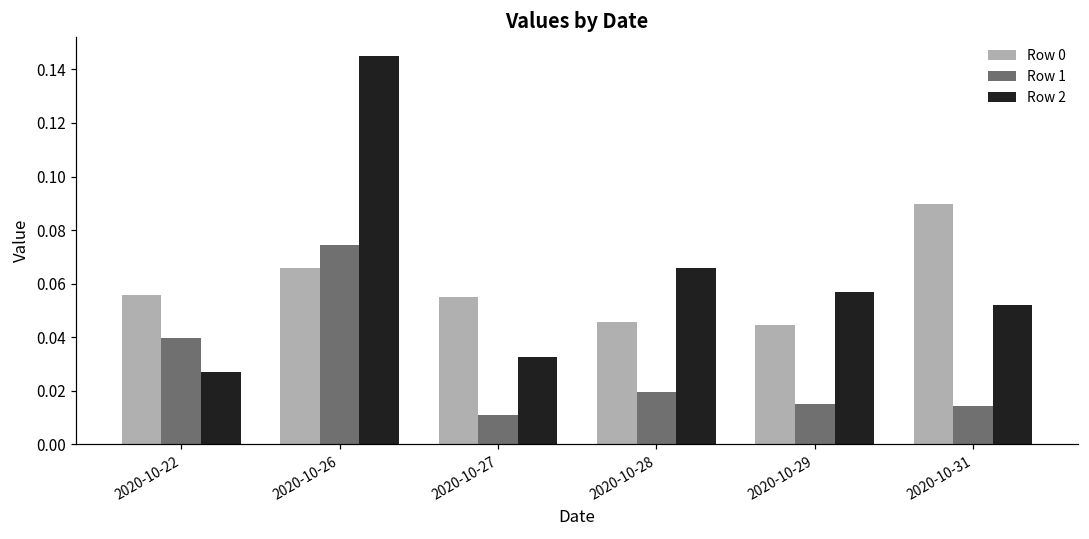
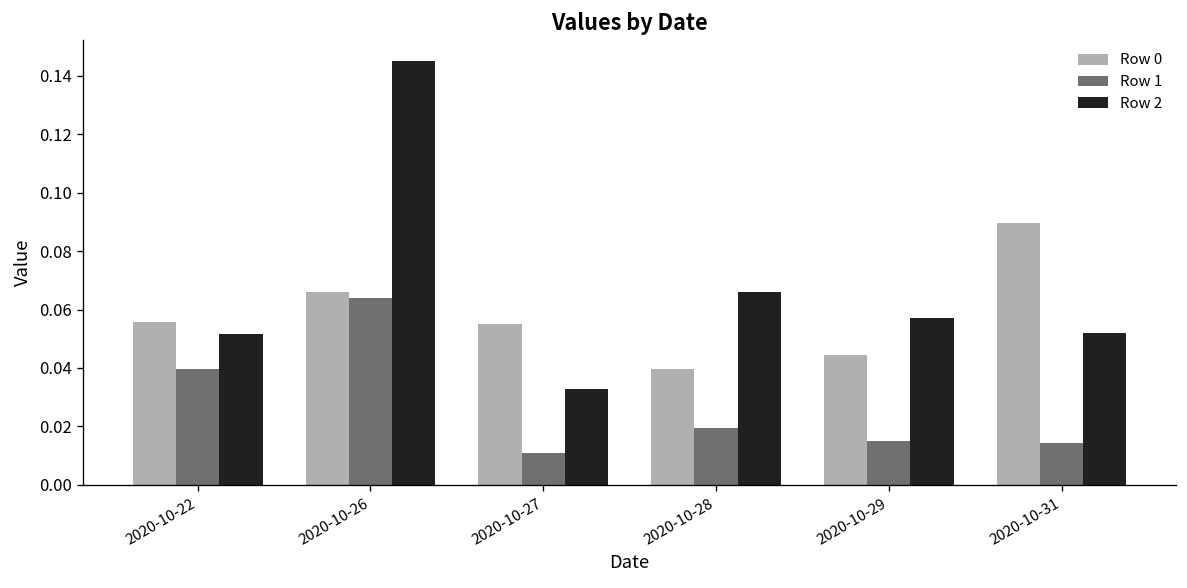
Row 2, 2020-10-22: 0.027 -> 0.052
Row 1, 2020-10-26: 0.074 -> 0.064
Row 0, 2020-10-28: 0.046 -> 0.040
